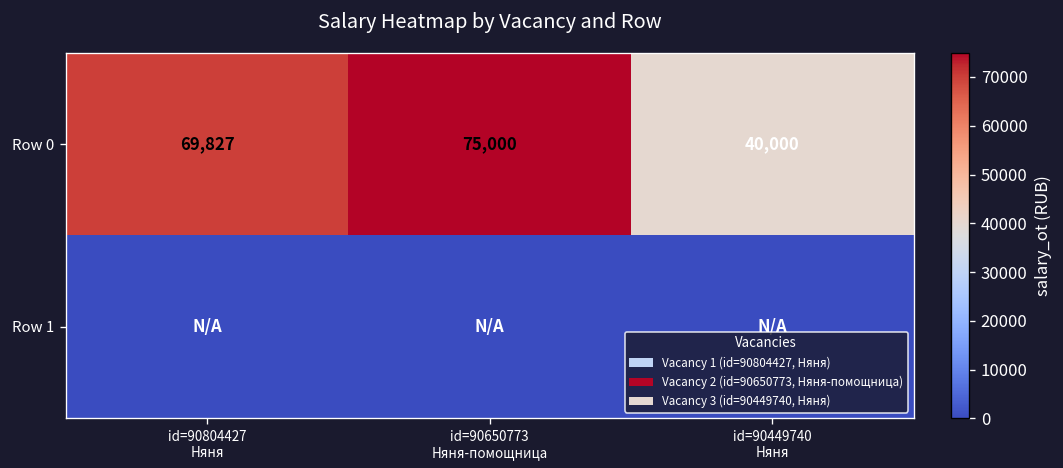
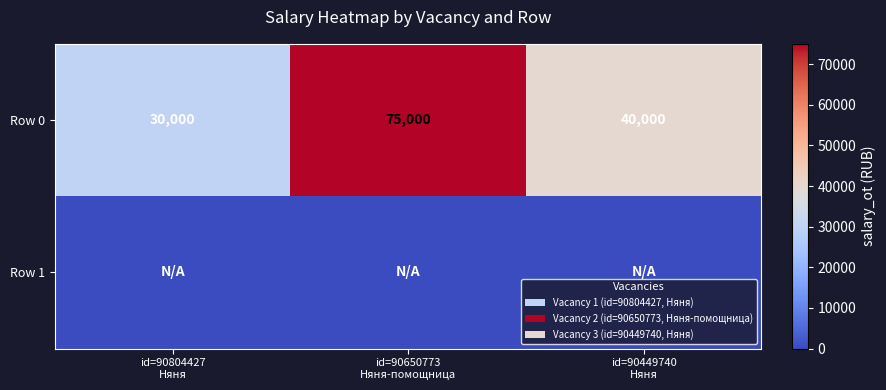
Row 0, id=90804427 Няня: 69,827 -> 30,000
